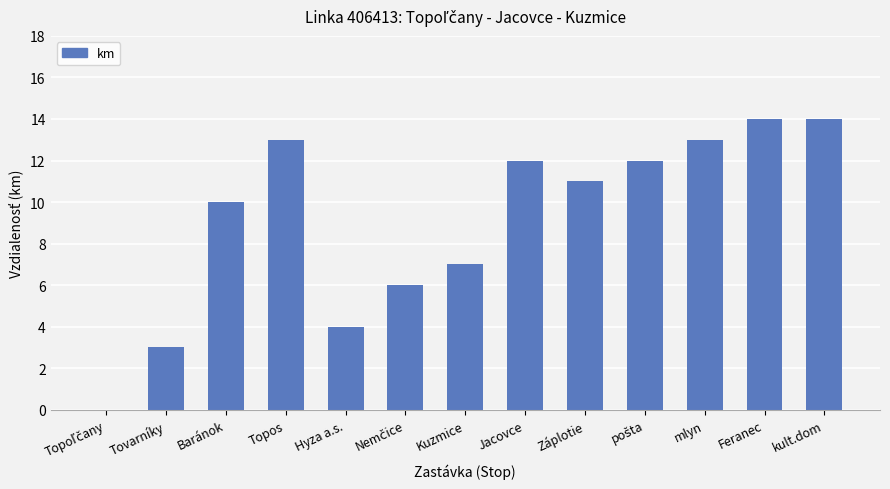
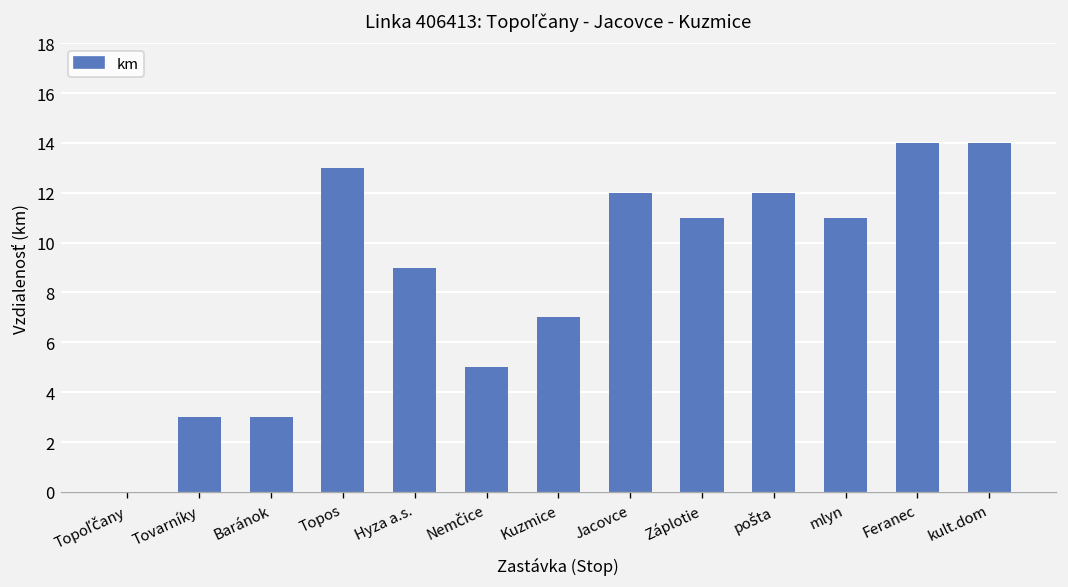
Baránok: 10 -> 3
Hyza a.s.: 4 -> 9
Nemčice: 6 -> 5
mlyn: 13 -> 11
